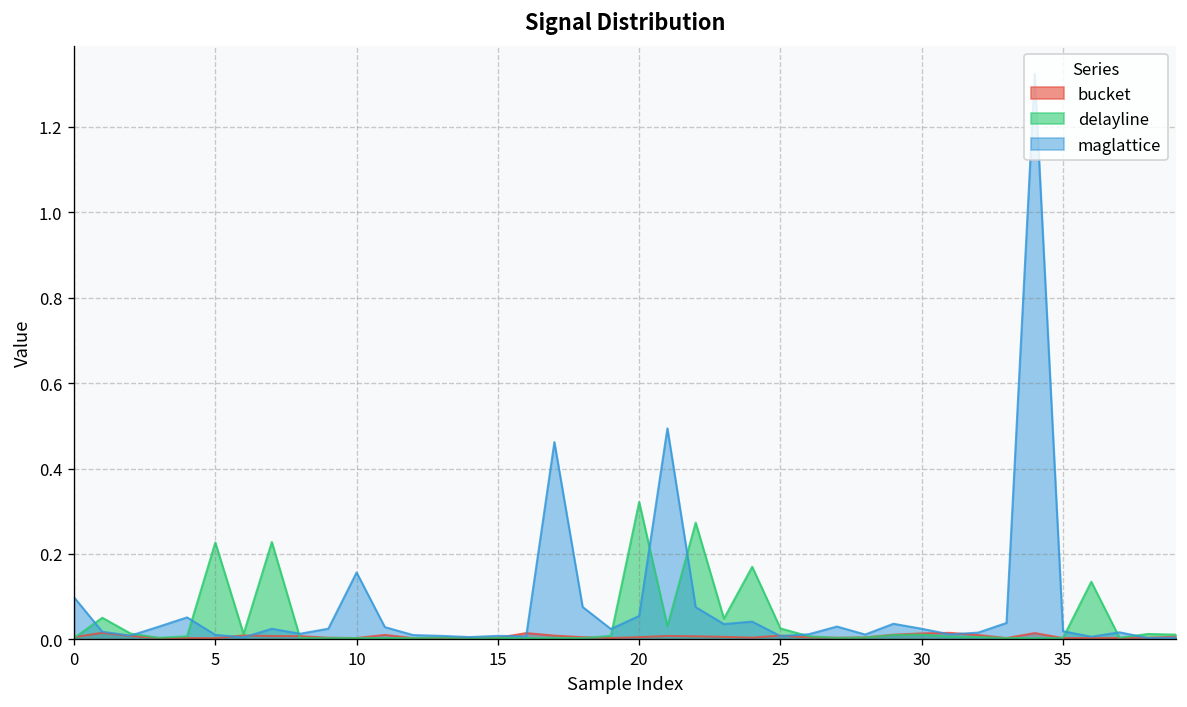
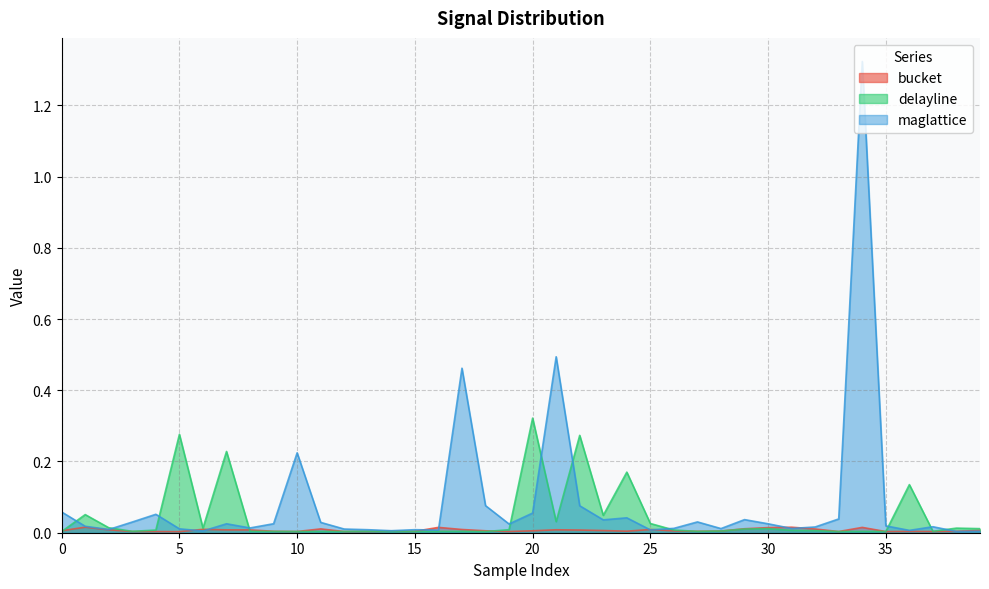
maglattice, 0: 0.10 -> 0.06
delayline, 5: 0.23 -> 0.28
maglattice, 10: 0.16 -> 0.22
